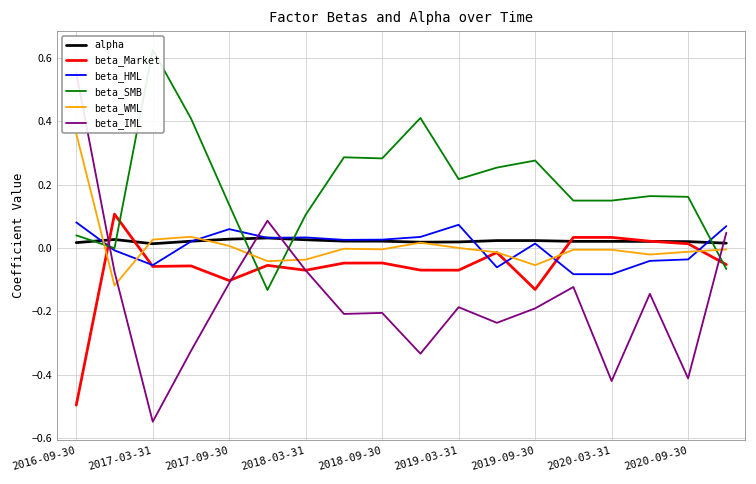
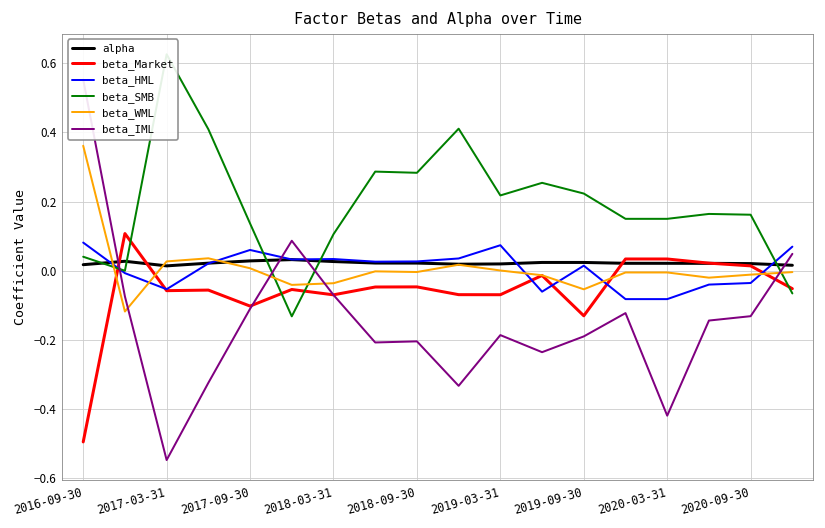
beta_SMB, 2019-09-30: 0.28 -> 0.22
beta_IML, 2020-09-30: -0.41 -> -0.13
